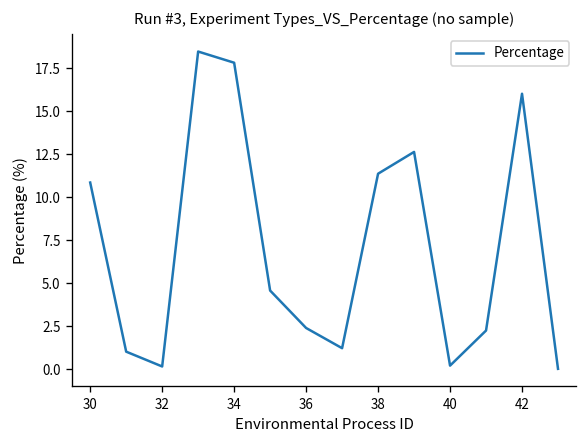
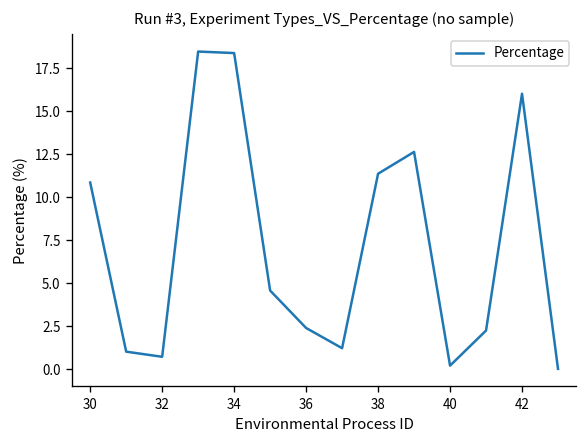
32: 0.2 -> 0.7
34: 17.8 -> 18.4
